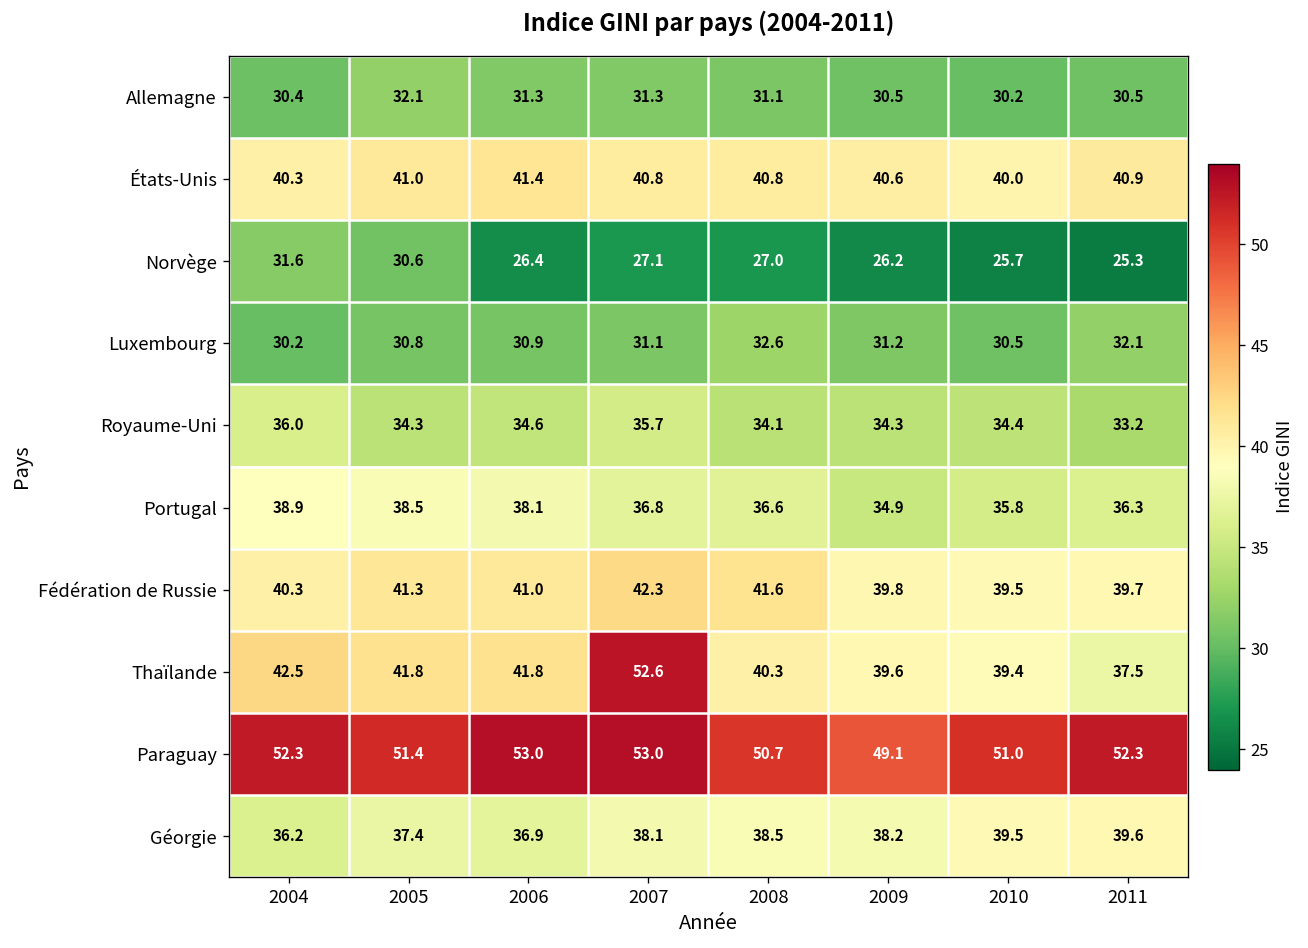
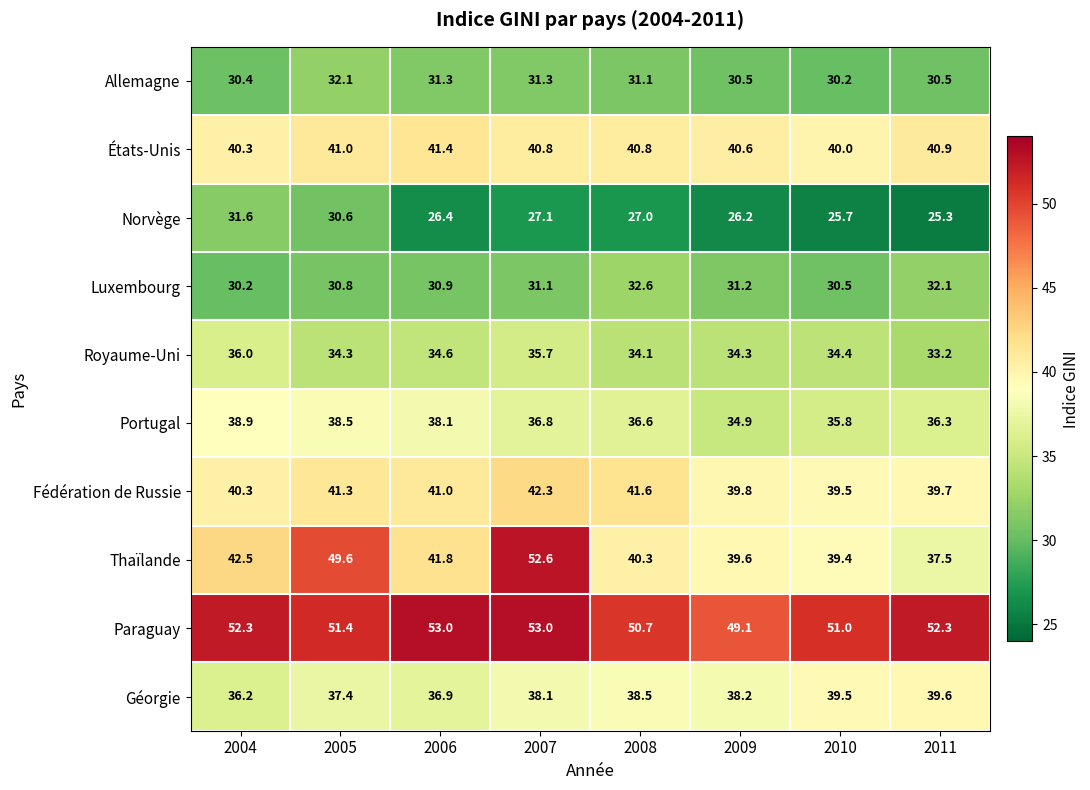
Thaïlande, 2005: 41.8 -> 49.6
